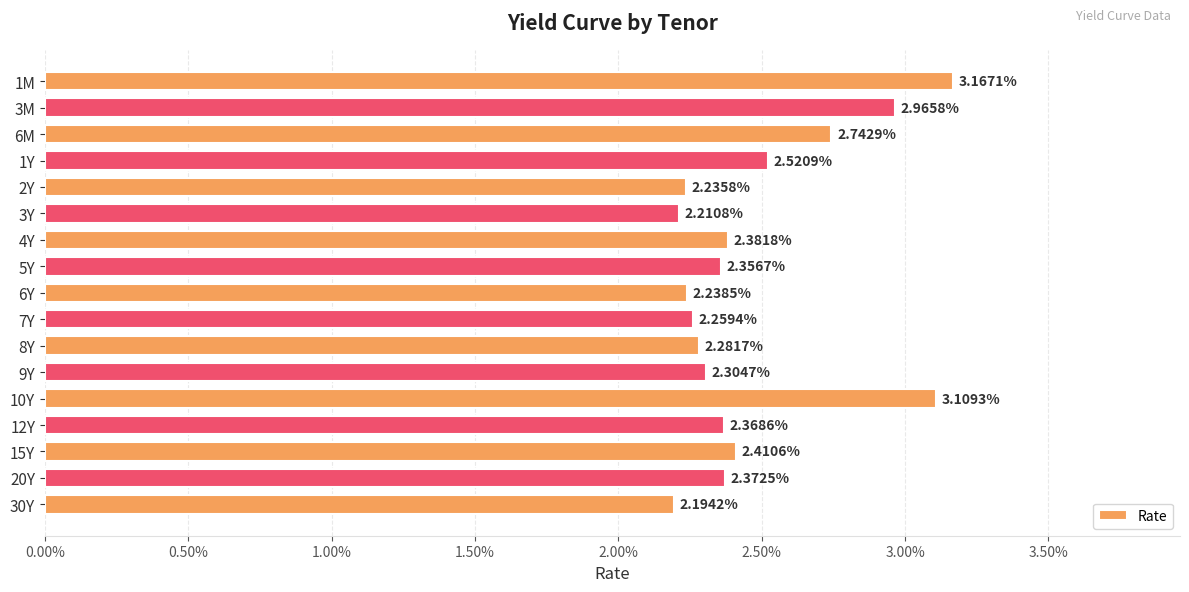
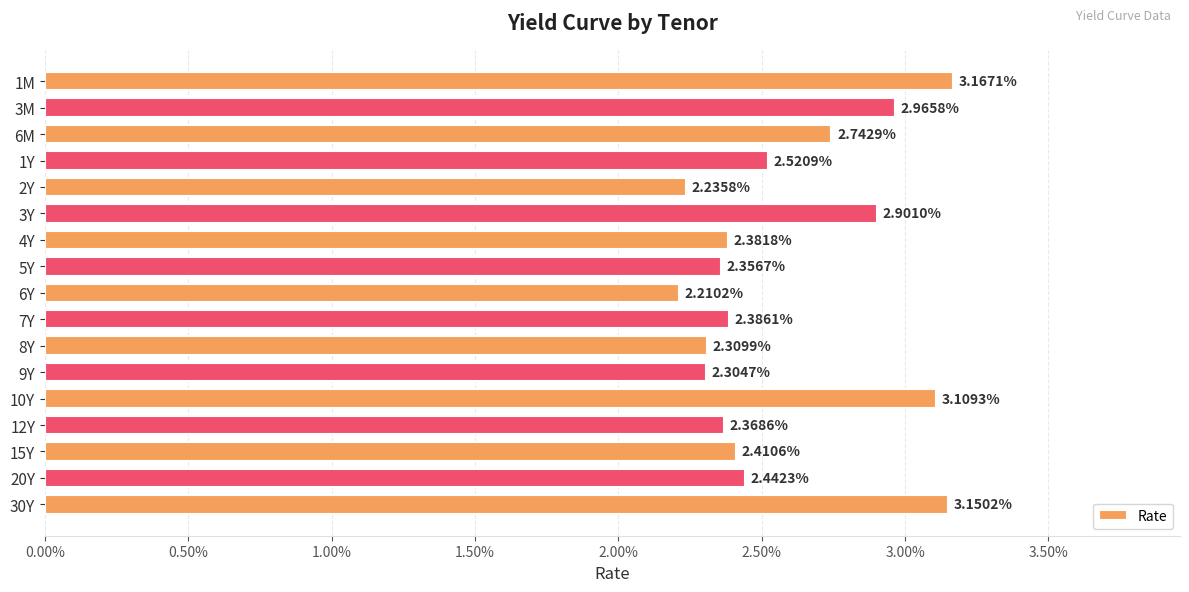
3Y: 2.2108% -> 2.9010%
6Y: 2.2385% -> 2.2102%
7Y: 2.2594% -> 2.3861%
8Y: 2.2817% -> 2.3099%
20Y: 2.3725% -> 2.4423%
30Y: 2.1942% -> 3.1502%
